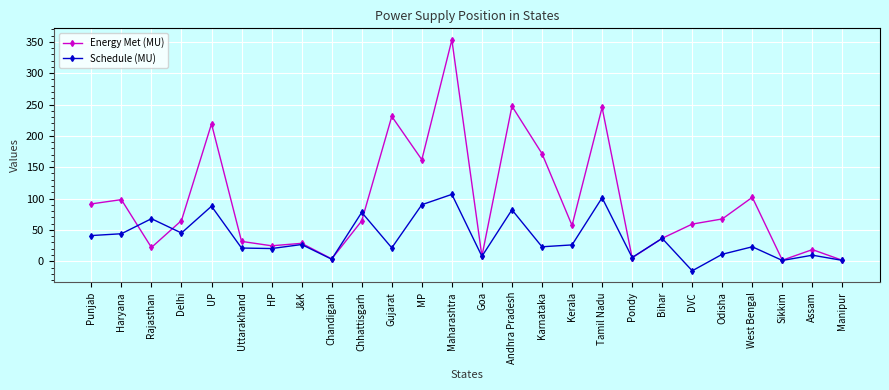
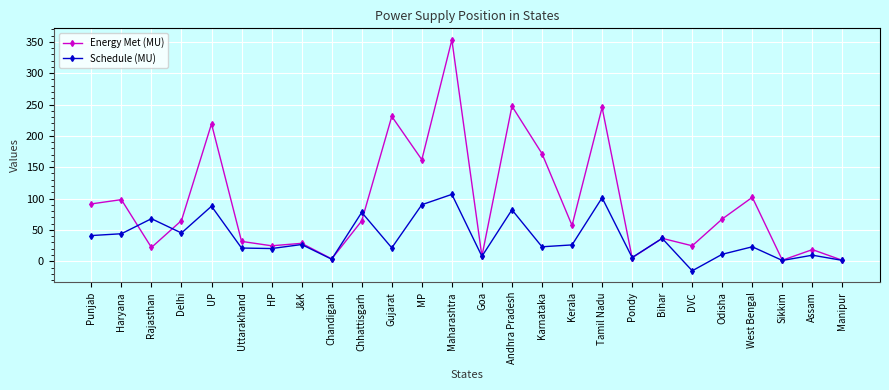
Energy Met (MU), DVC: 60 -> 20
